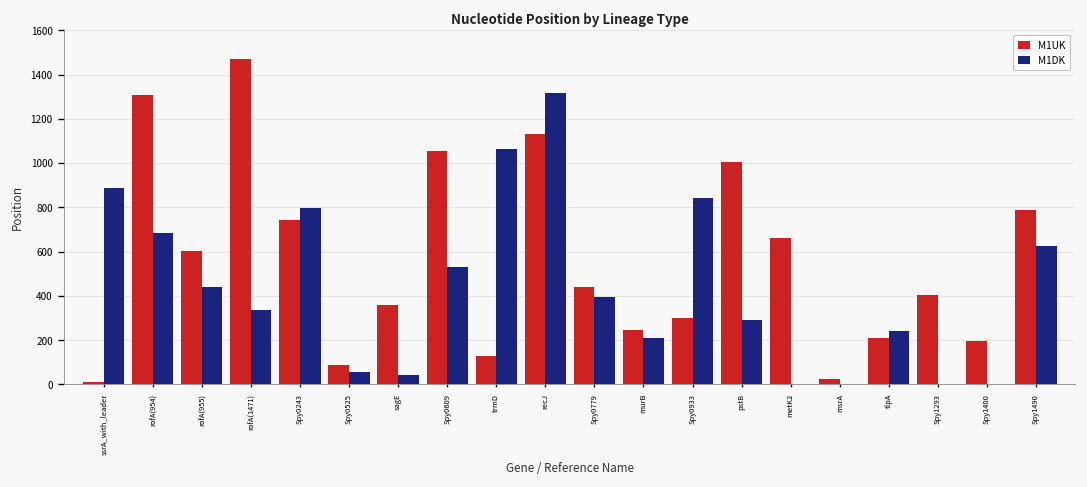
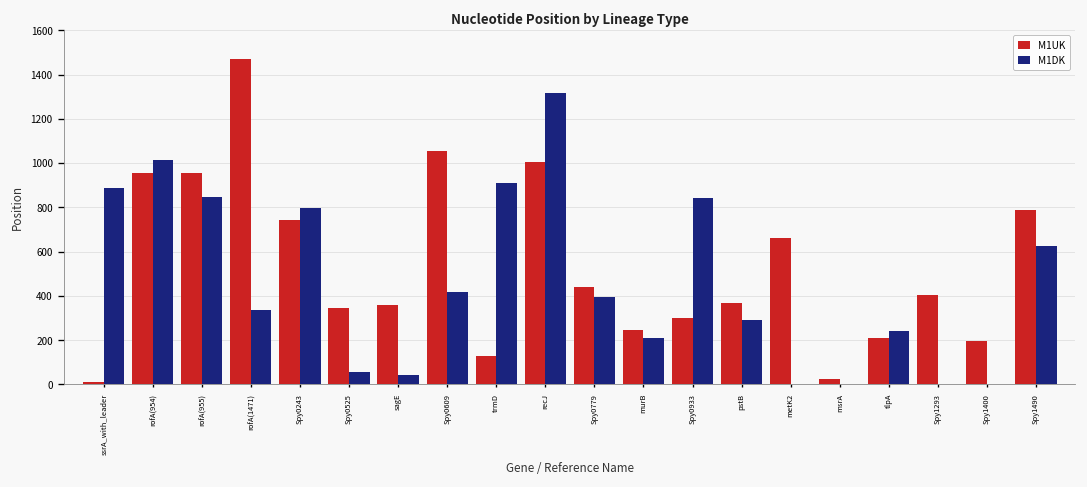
M1UK, rofA(954): 1310 -> 950
M1DK, rofA(954): 680 -> 1010
M1UK, rofA(955): 610 -> 960
M1DK, rofA(955): 440 -> 850
M1UK, Spy0525: 90 -> 350
M1DK, Spy0609: 530 -> 420
M1DK, trmD: 1060 -> 910
M1UK, recJ: 1130 -> 1010
M1UK, pstB: 1010 -> 370
